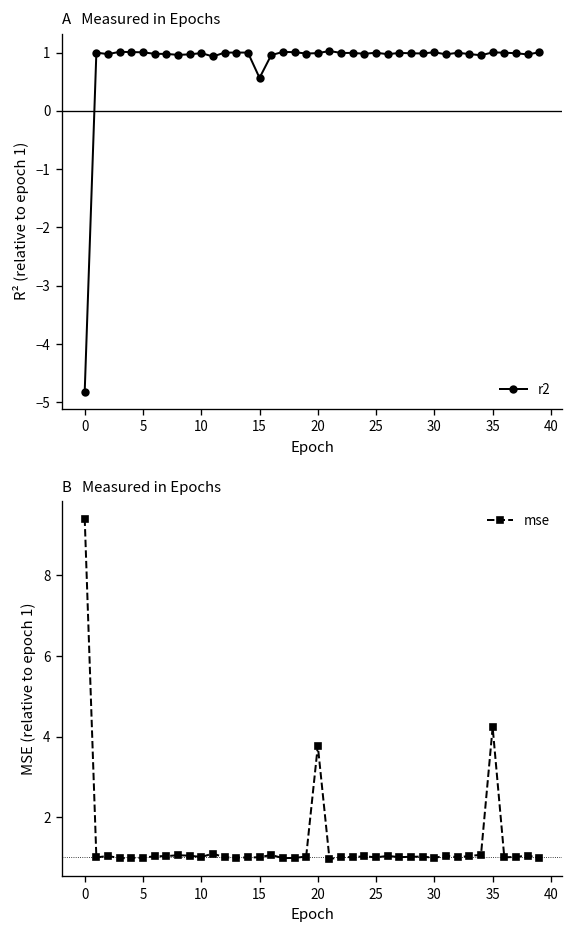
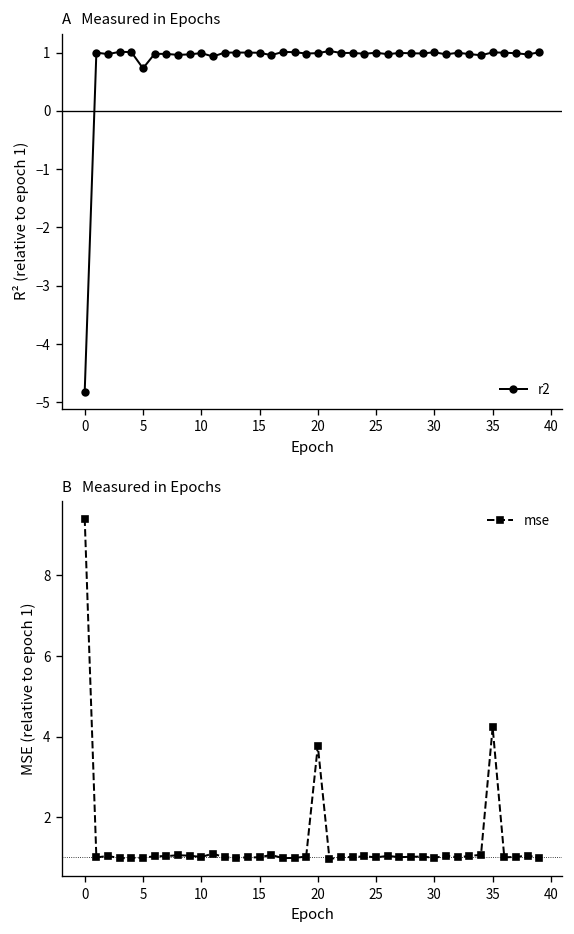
A Measured in Epochs, 5: 1.0 -> 0.7
A Measured in Epochs, 15: 0.6 -> 1.0
